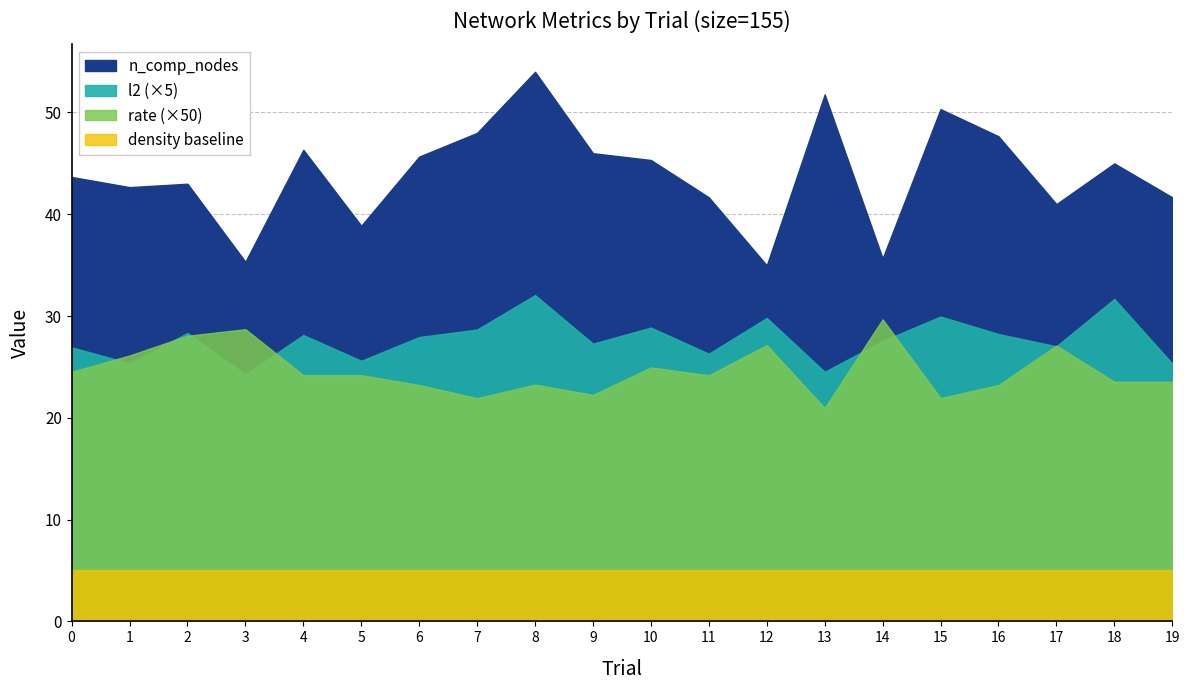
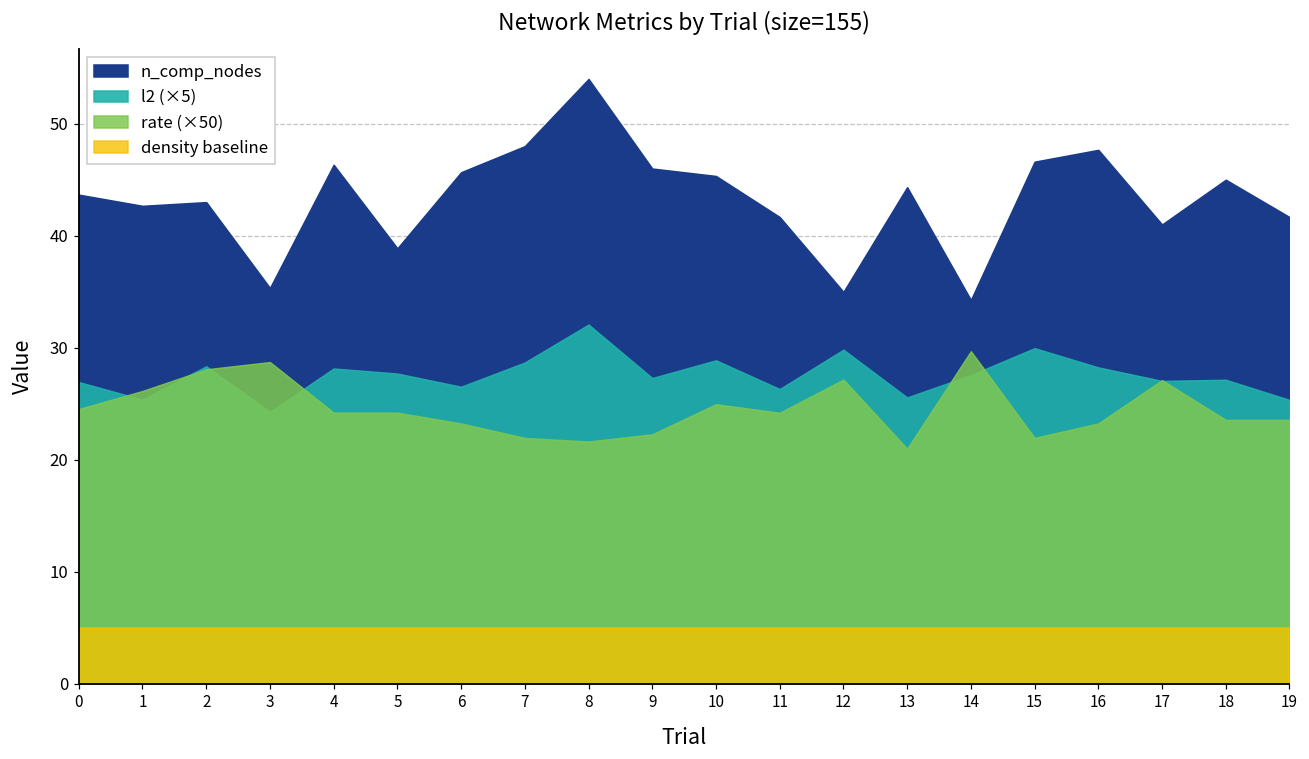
l2 (×5), 5: 25.6 -> 27.7
l2 (×5), 6: 27.9 -> 26.5
rate (×50), 8: 23.3 -> 21.6
n_comp_nodes, 13: 51.8 -> 44.3
l2 (×5), 13: 24.5 -> 25.5
n_comp_nodes, 14: 35.7 -> 34.3
n_comp_nodes, 15: 50.3 -> 46.6
l2 (×5), 18: 31.7 -> 27.1
